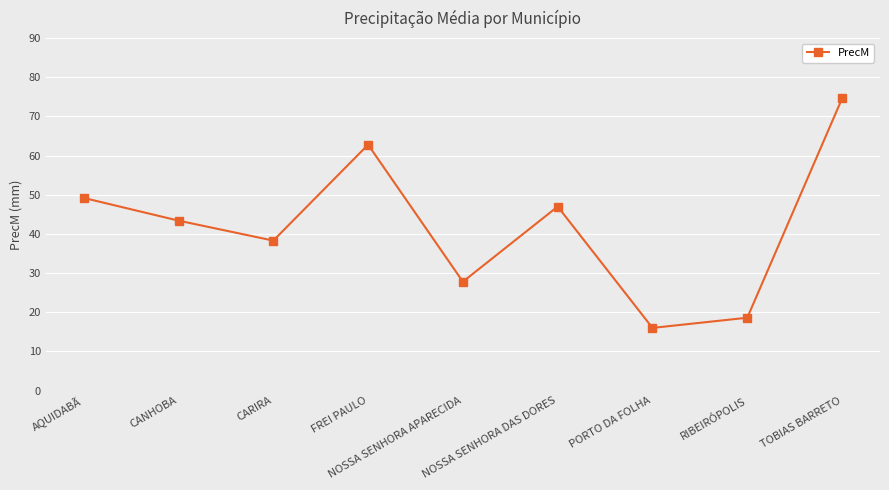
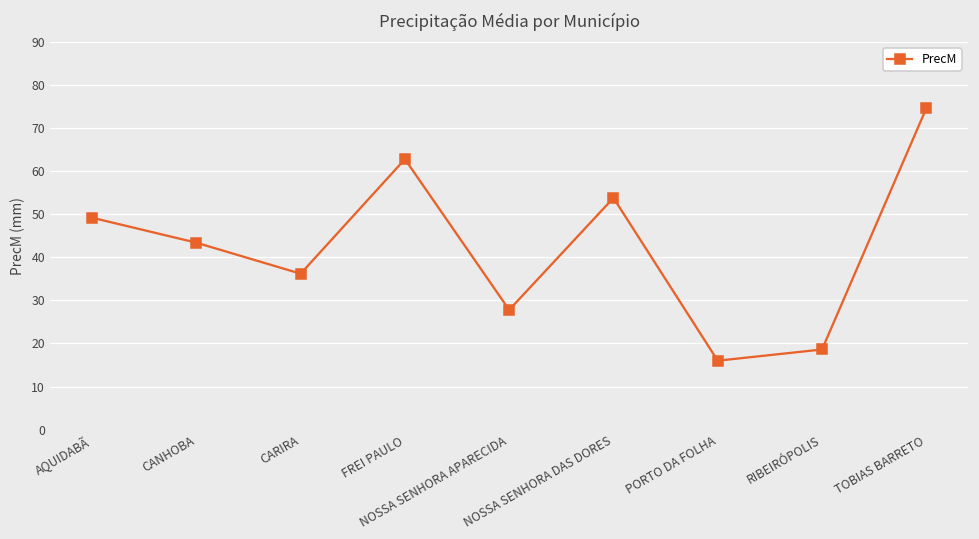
CARIRA: 38 -> 36
NOSSA SENHORA DAS DORES: 47 -> 54
